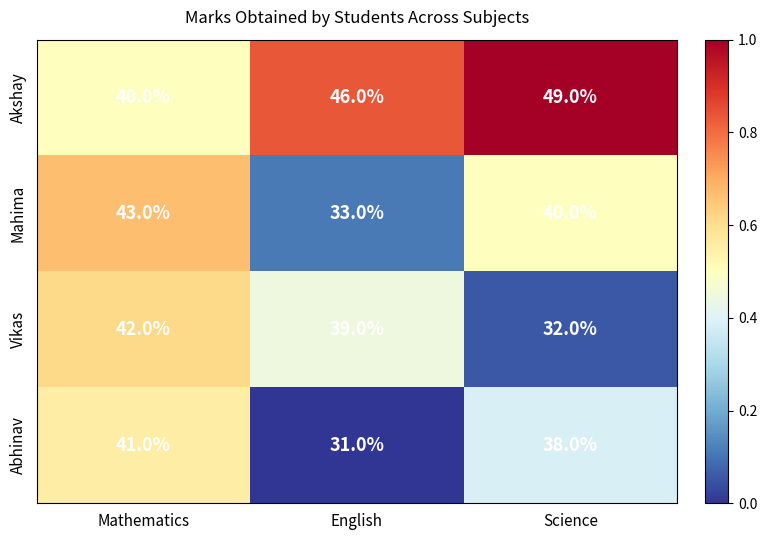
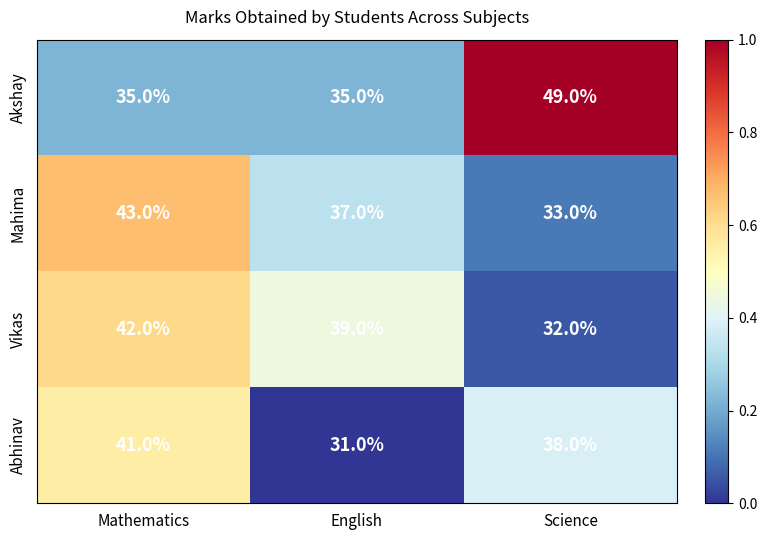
Akshay, Mathematics: 40.0% -> 35.0%
Akshay, English: 46.0% -> 35.0%
Mahima, English: 33.0% -> 37.0%
Mahima, Science: 40.0% -> 33.0%
